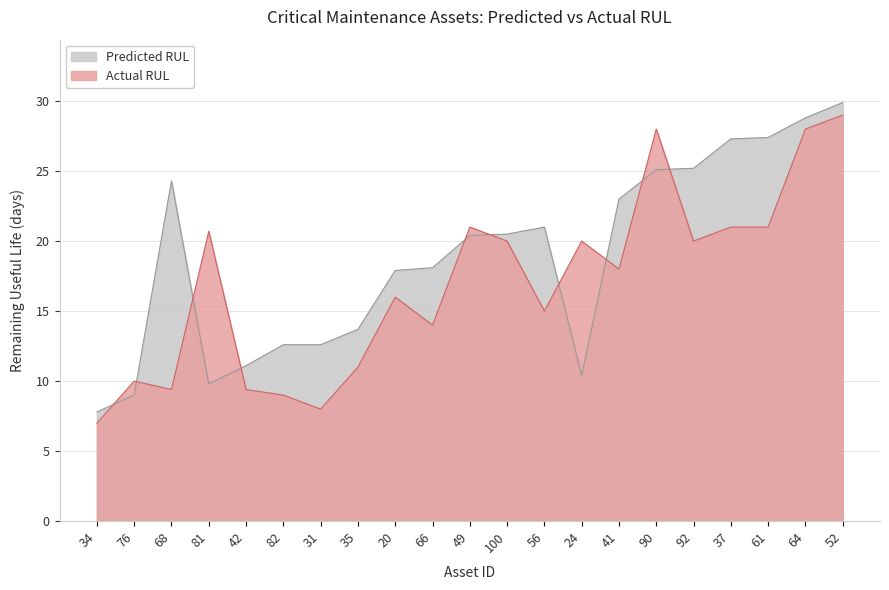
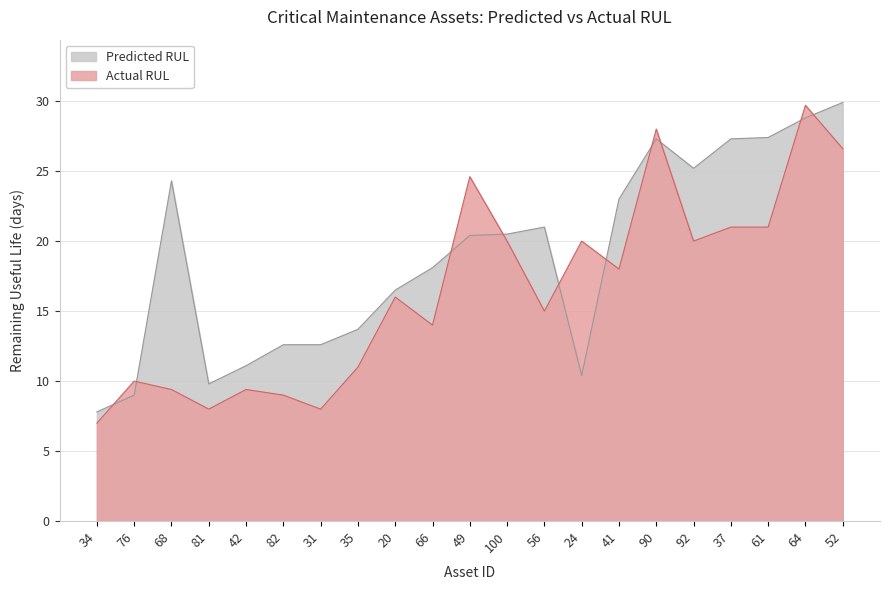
Actual RUL, 81: 20.7 -> 8.0
Predicted RUL, 20: 17.9 -> 16.5
Actual RUL, 49: 21.0 -> 24.6
Predicted RUL, 90: 25.1 -> 27.3
Actual RUL, 64: 28.0 -> 29.7
Actual RUL, 52: 29.0 -> 26.6
